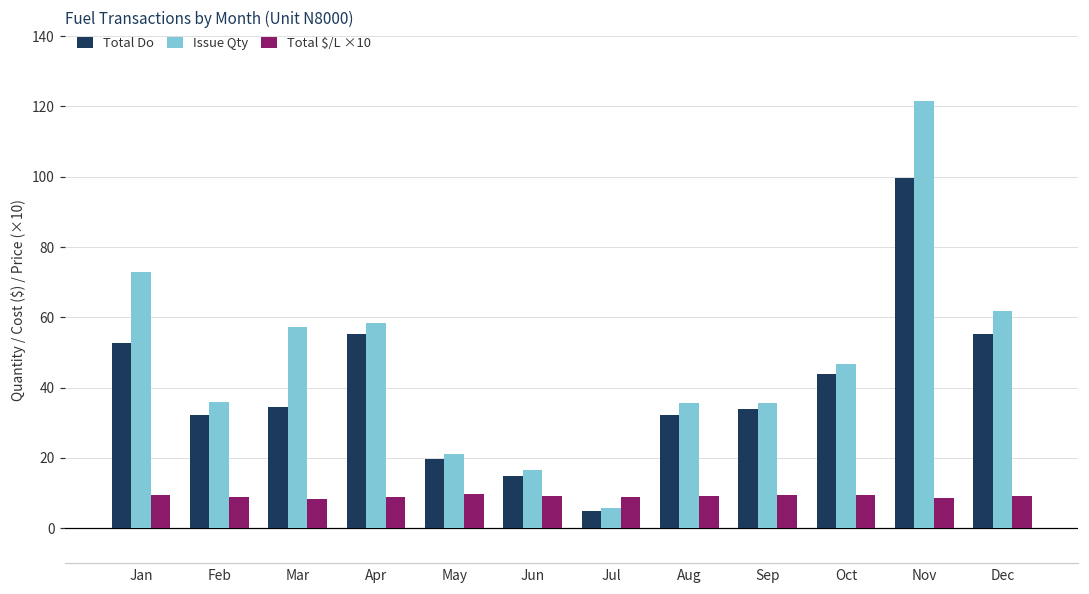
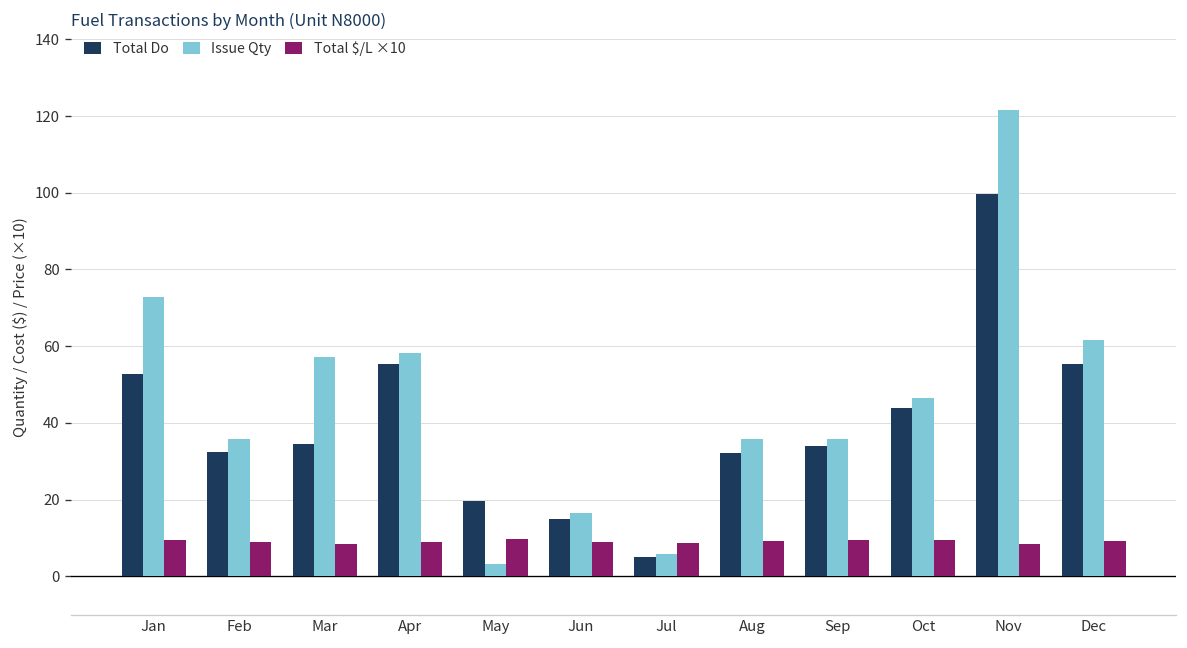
Issue Qty, May: 21 -> 3
